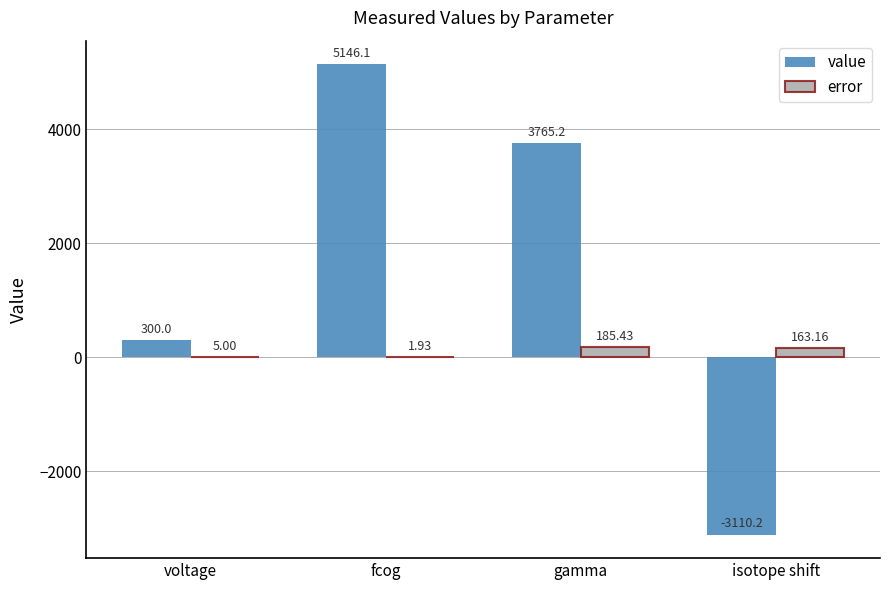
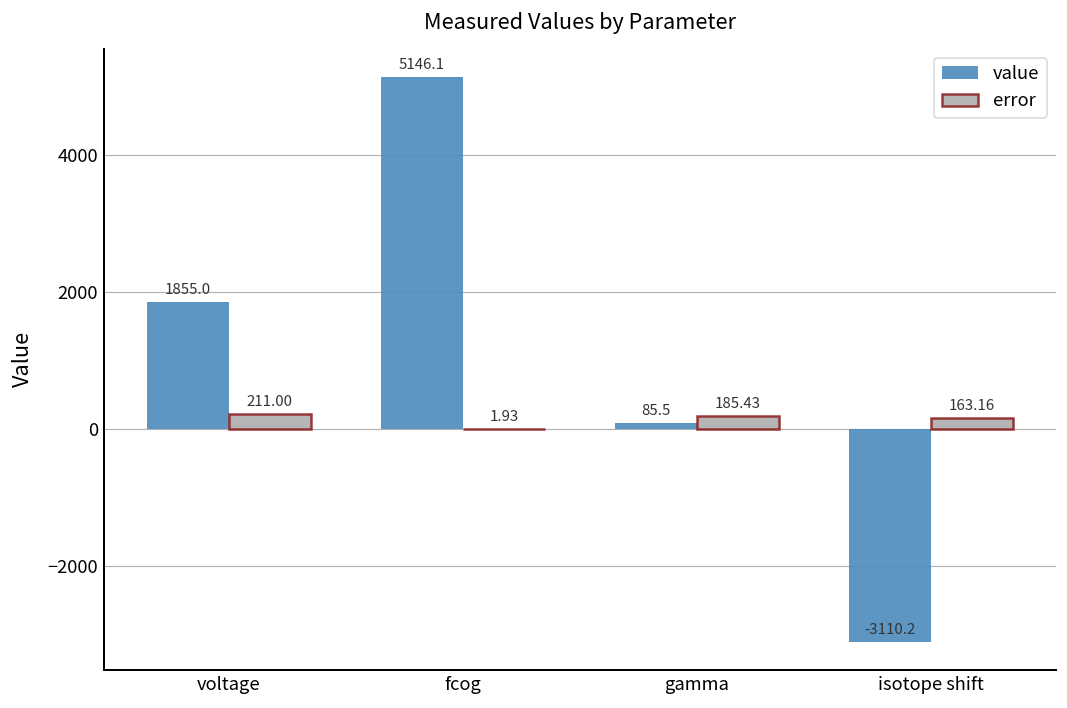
value, voltage: 300.0 -> 1855.0
error, voltage: 5.00 -> 211.00
value, gamma: 3765.2 -> 85.5
